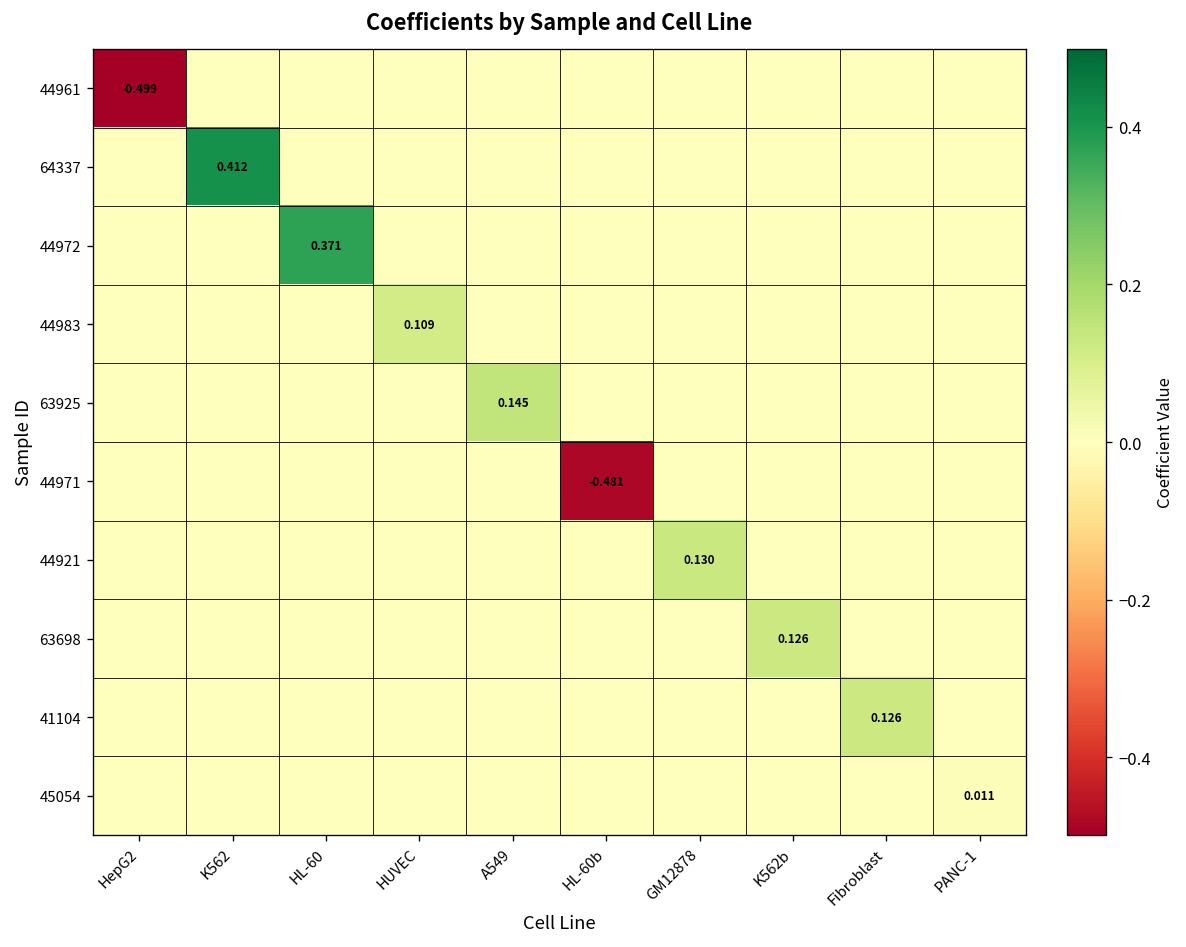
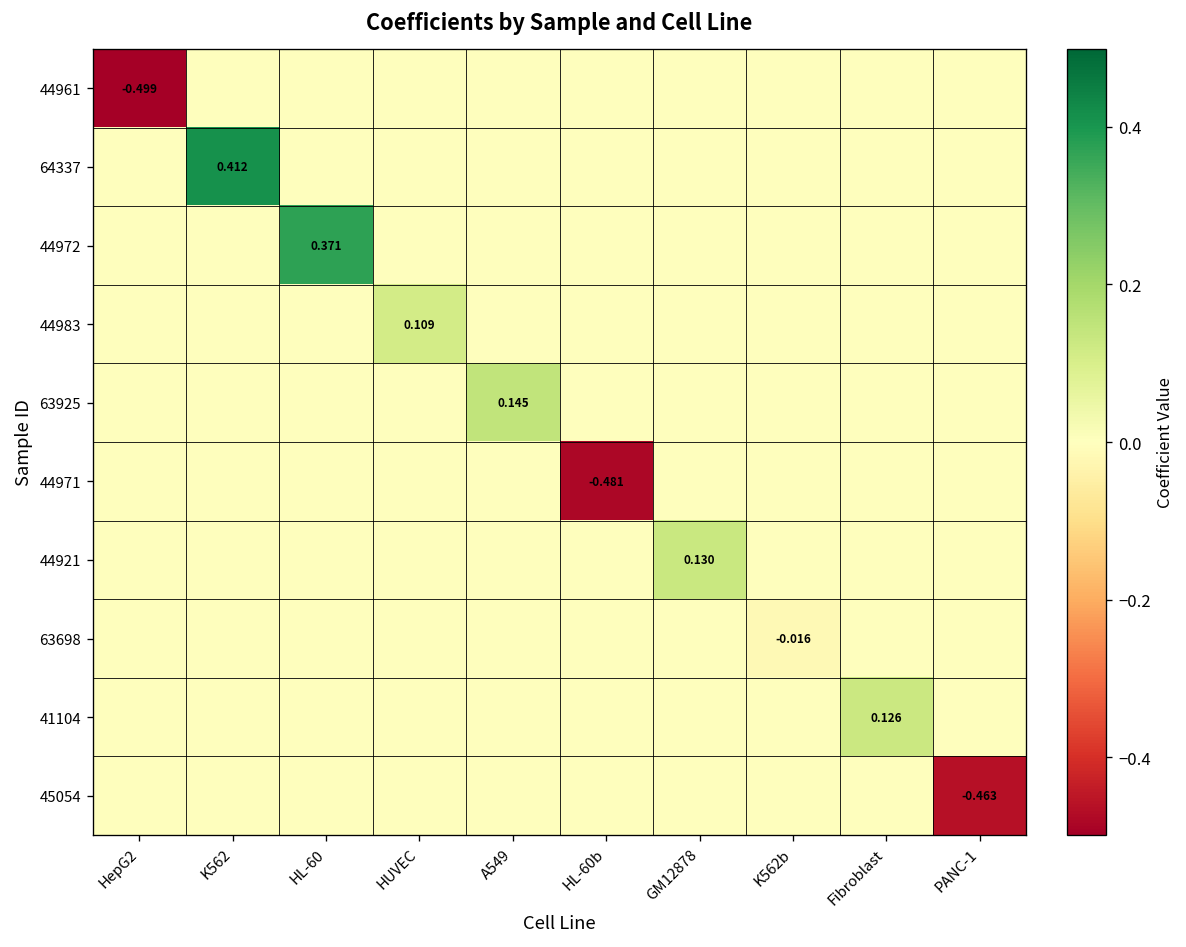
63698, K562b: 0.126 -> -0.016
45054, PANC-1: 0.011 -> -0.463
